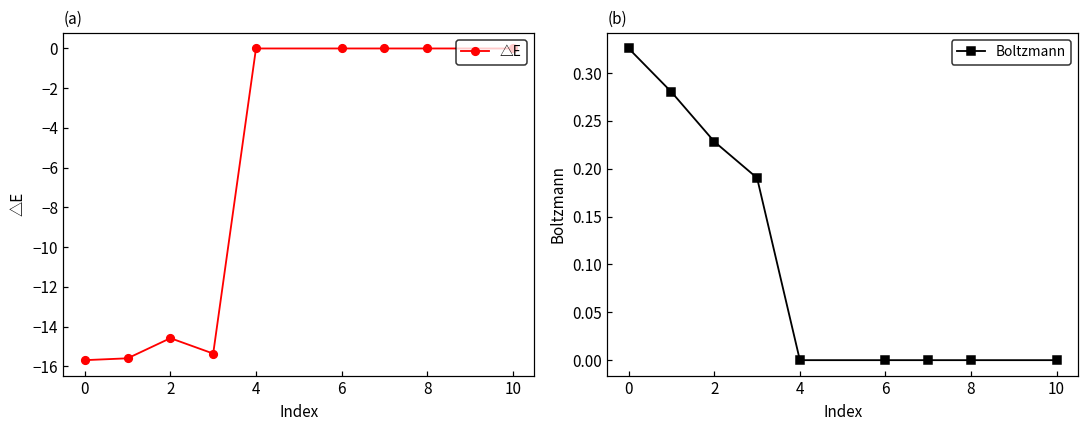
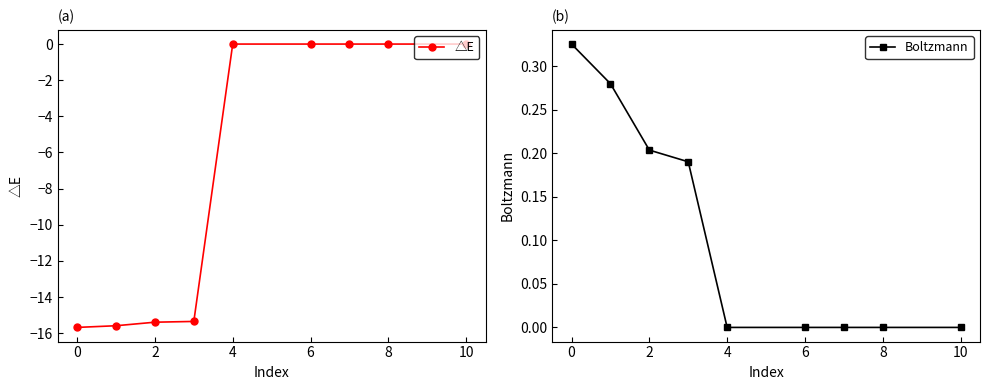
(a), 2: -14.6 -> -15.4
(b), 2: 0.23 -> 0.20
